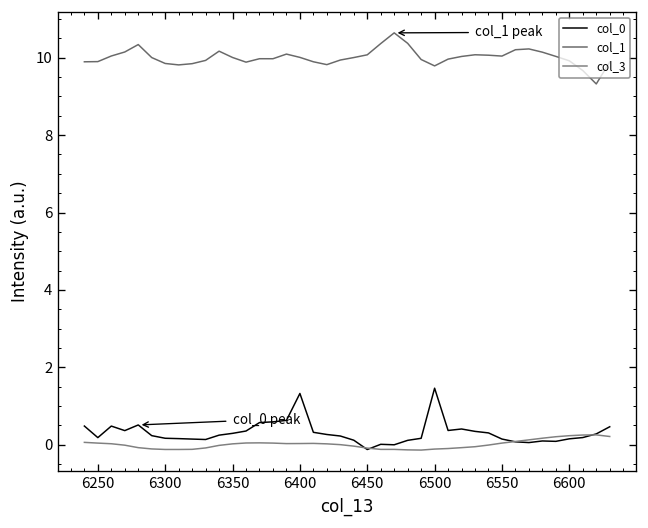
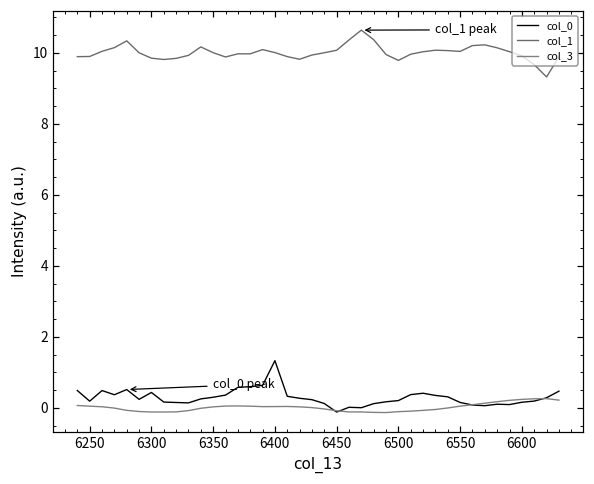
col_0, 6300: 0.2 -> 0.4
col_0, 6500: 1.5 -> 0.2
